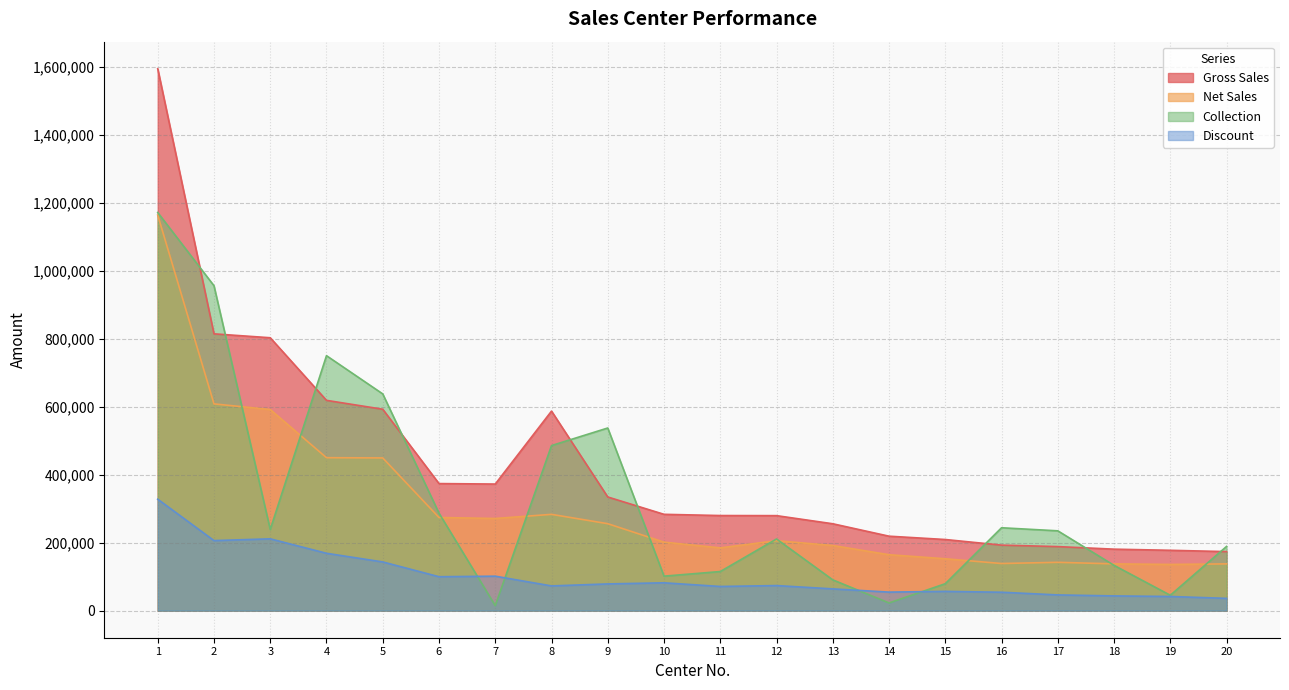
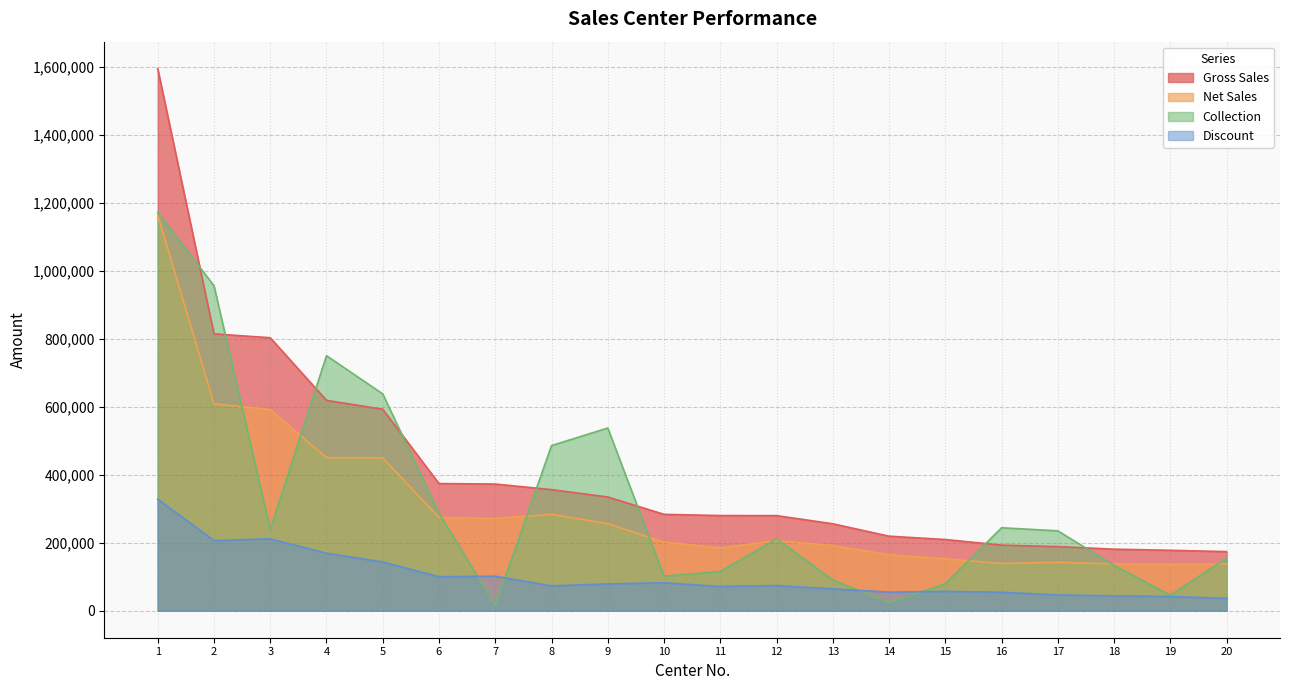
Gross Sales, 8: 590,000 -> 360,000
Collection, 20: 190,000 -> 150,000
